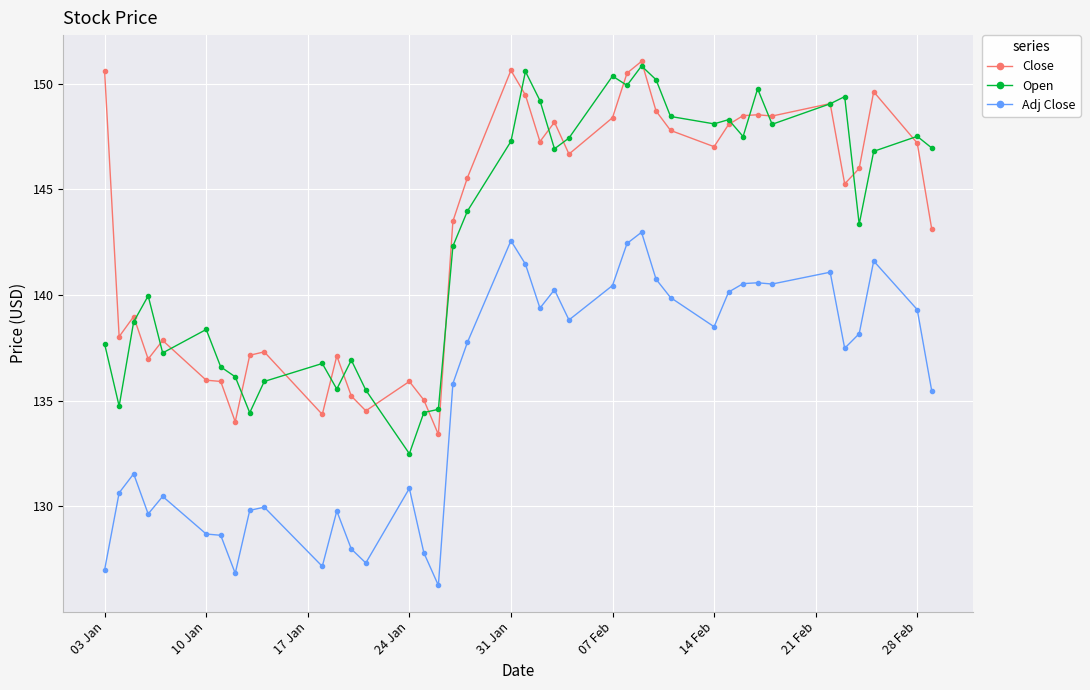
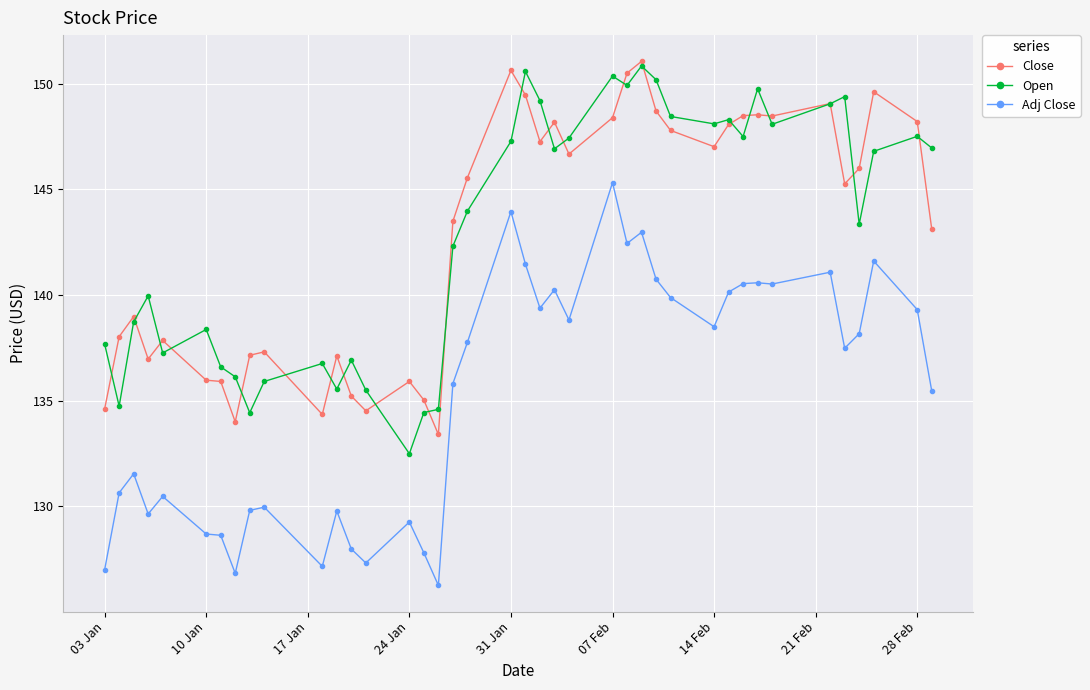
Close, 03 Jan: 150.6 -> 134.6
Adj Close, 24 Jan: 130.9 -> 129.3
Adj Close, 31 Jan: 142.6 -> 144.0
Adj Close, 07 Feb: 140.5 -> 145.3
Close, 28 Feb: 147.2 -> 148.2
